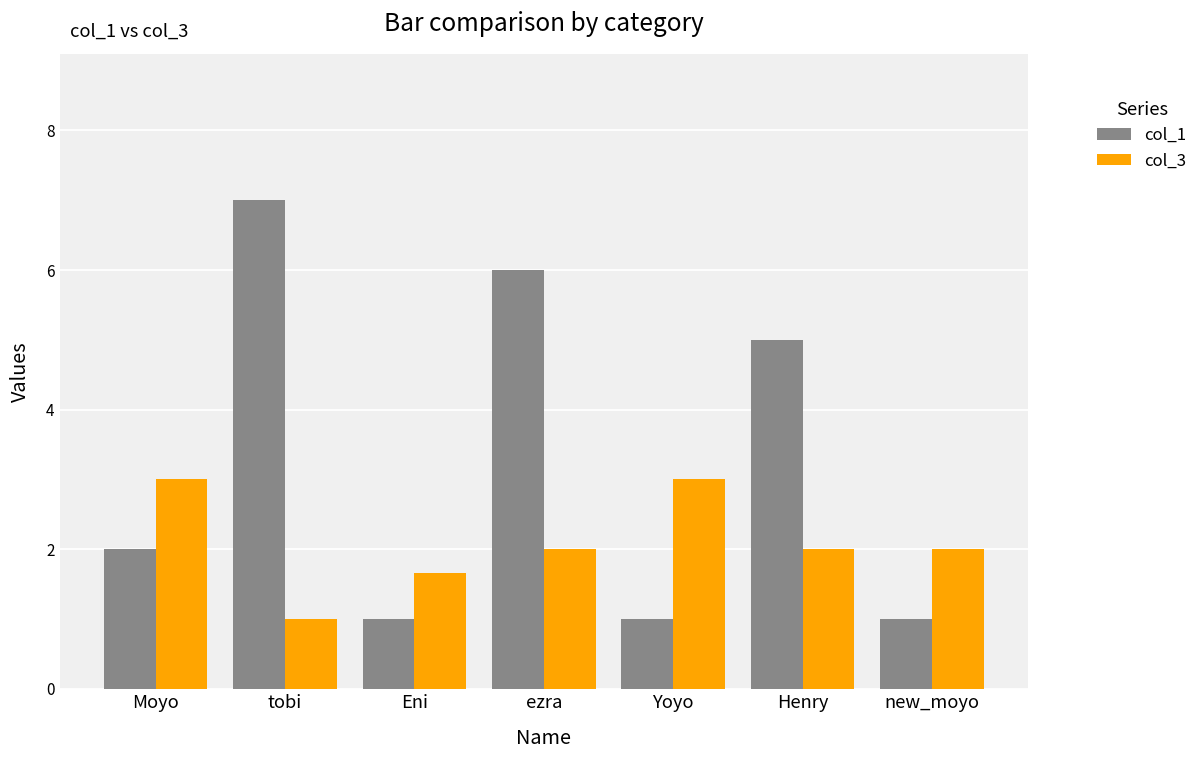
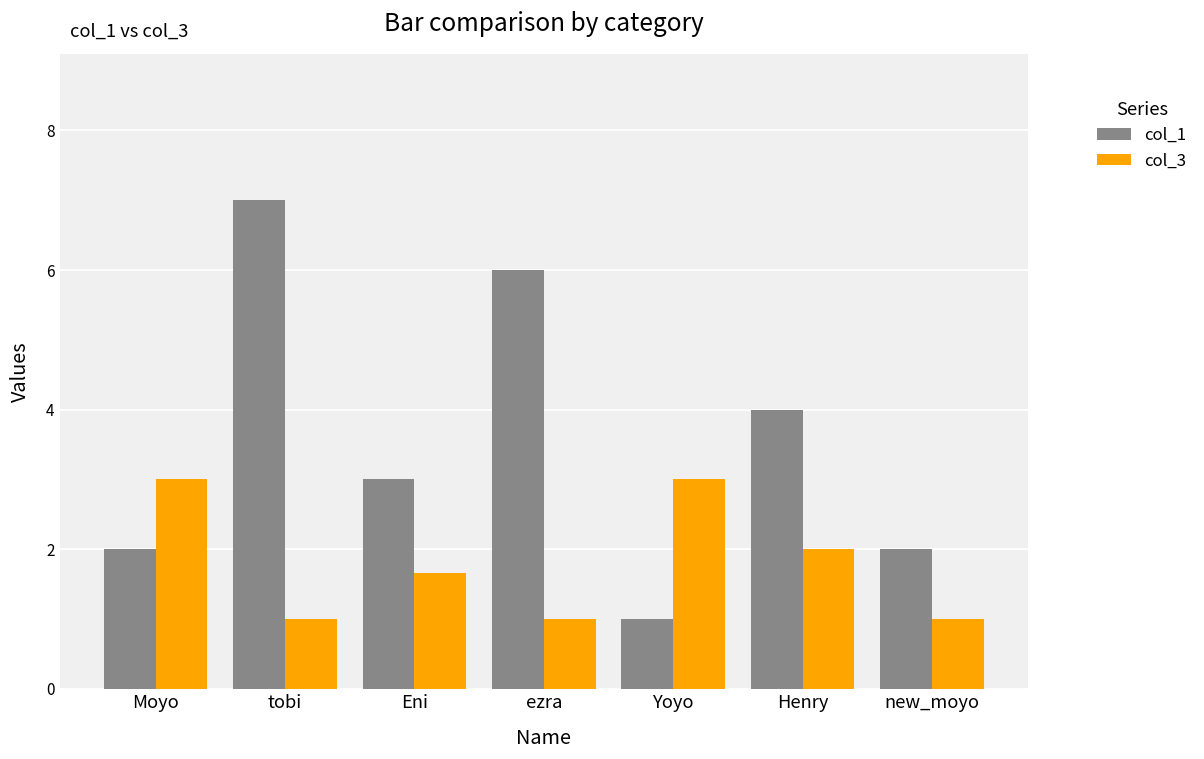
col_1, Eni: 1 -> 3
col_3, ezra: 2 -> 1
col_1, Henry: 5 -> 4
col_1, new_moyo: 1 -> 2
col_3, new_moyo: 2 -> 1
